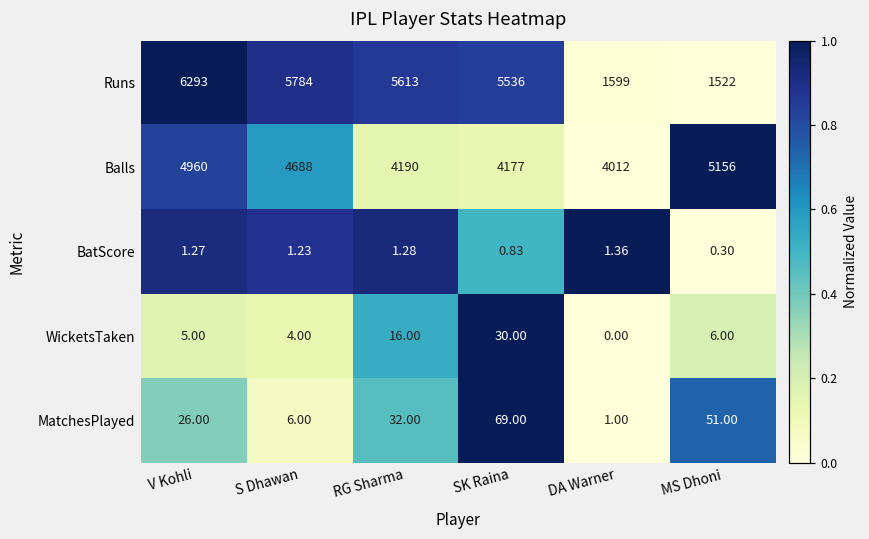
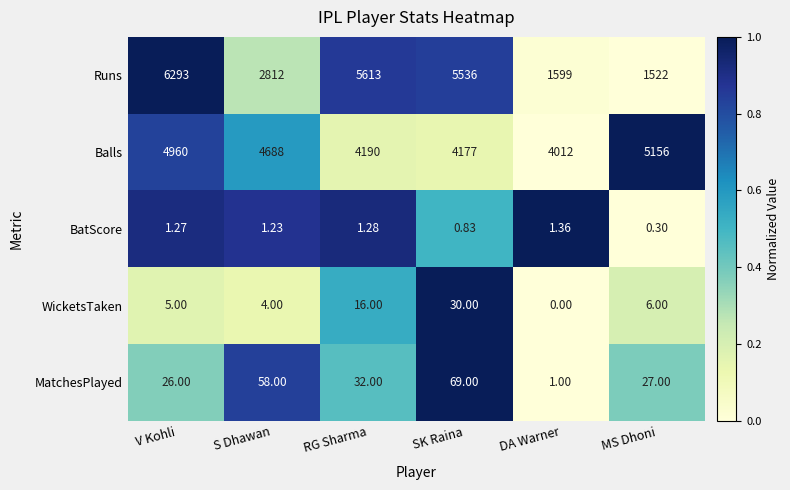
Runs, S Dhawan: 5784 -> 2812
MatchesPlayed, S Dhawan: 6.00 -> 58.00
MatchesPlayed, MS Dhoni: 51.00 -> 27.00
